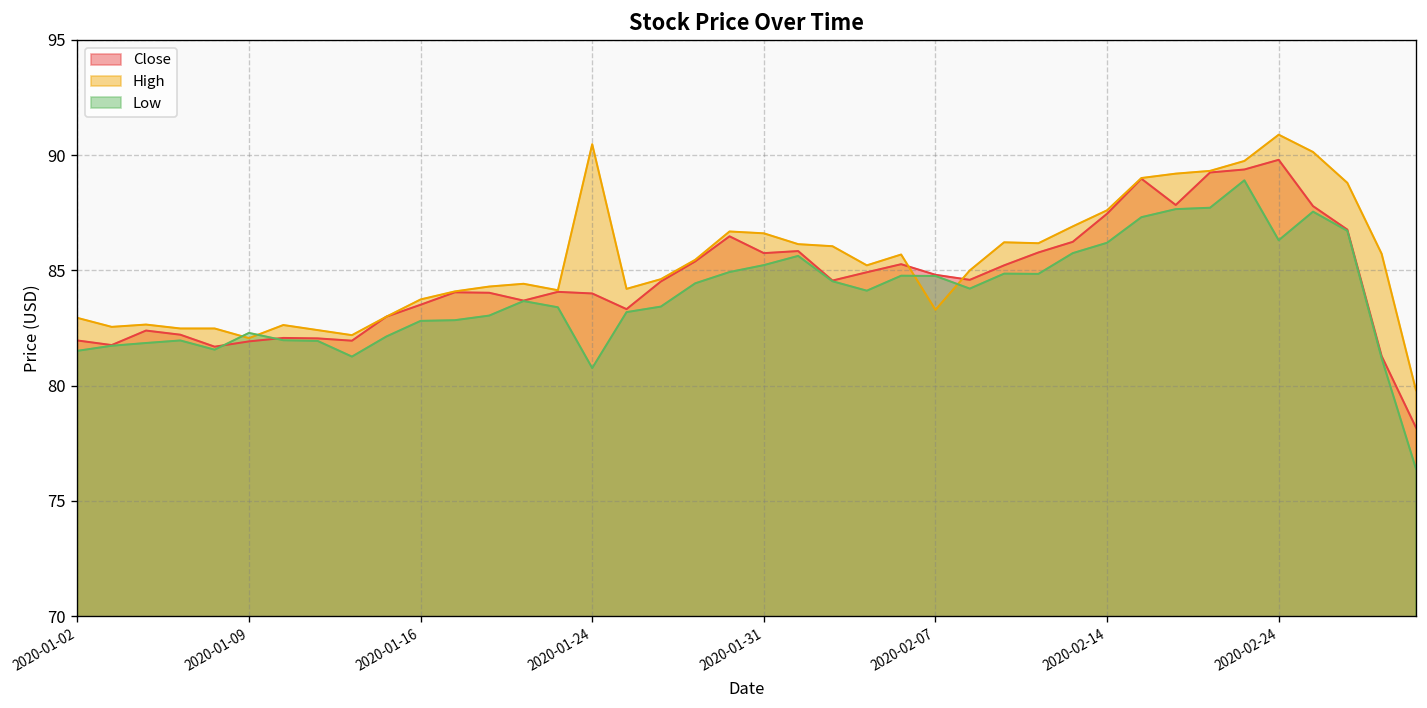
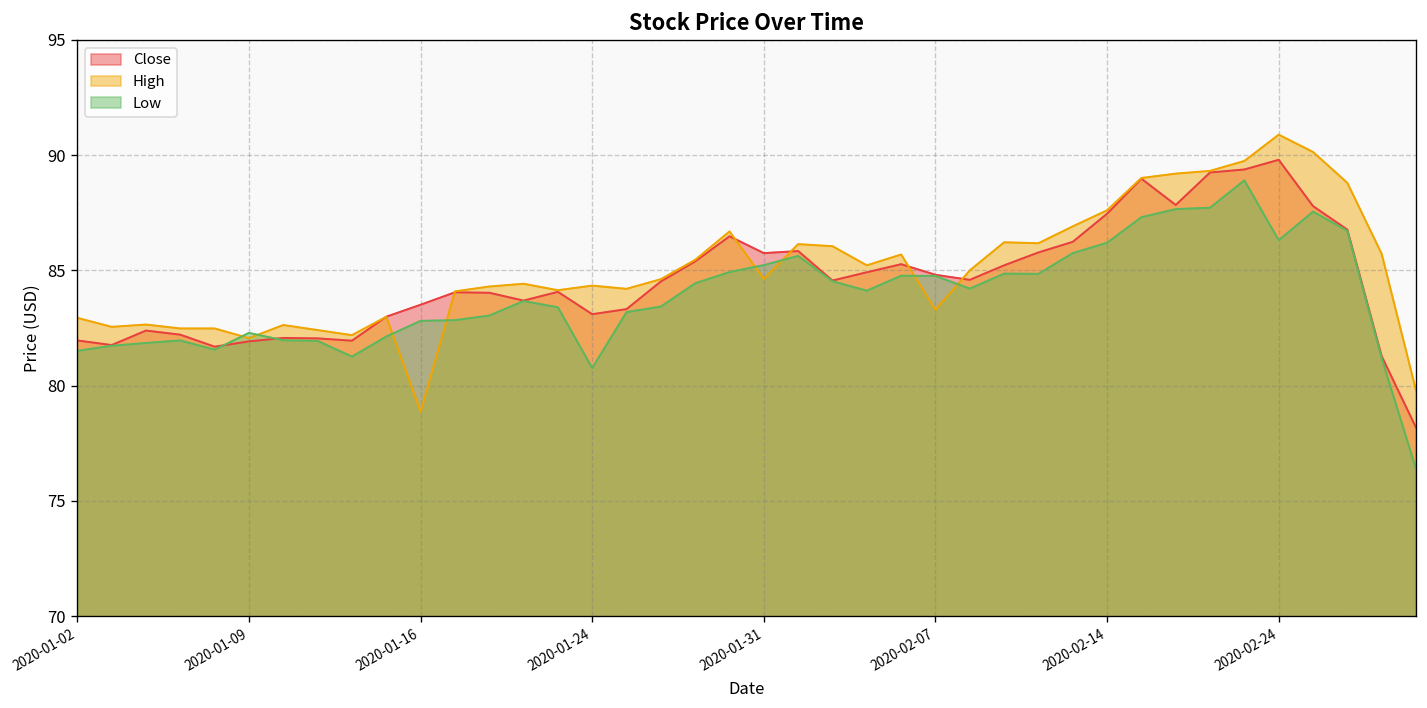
High, 2020-01-16: 83.7 -> 78.9
Close, 2020-01-24: 84.0 -> 83.1
High, 2020-01-24: 90.5 -> 84.3
High, 2020-01-31: 86.6 -> 84.6
